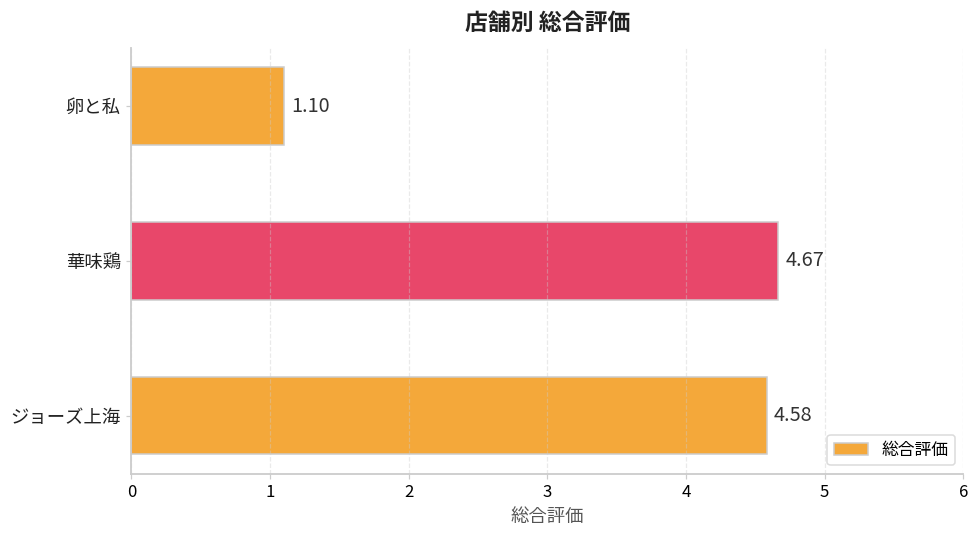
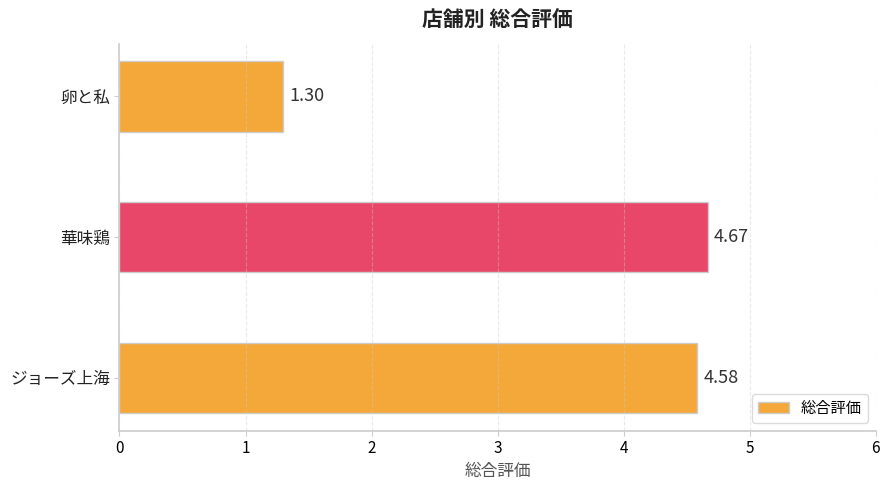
卵と私: 1.10 -> 1.30
